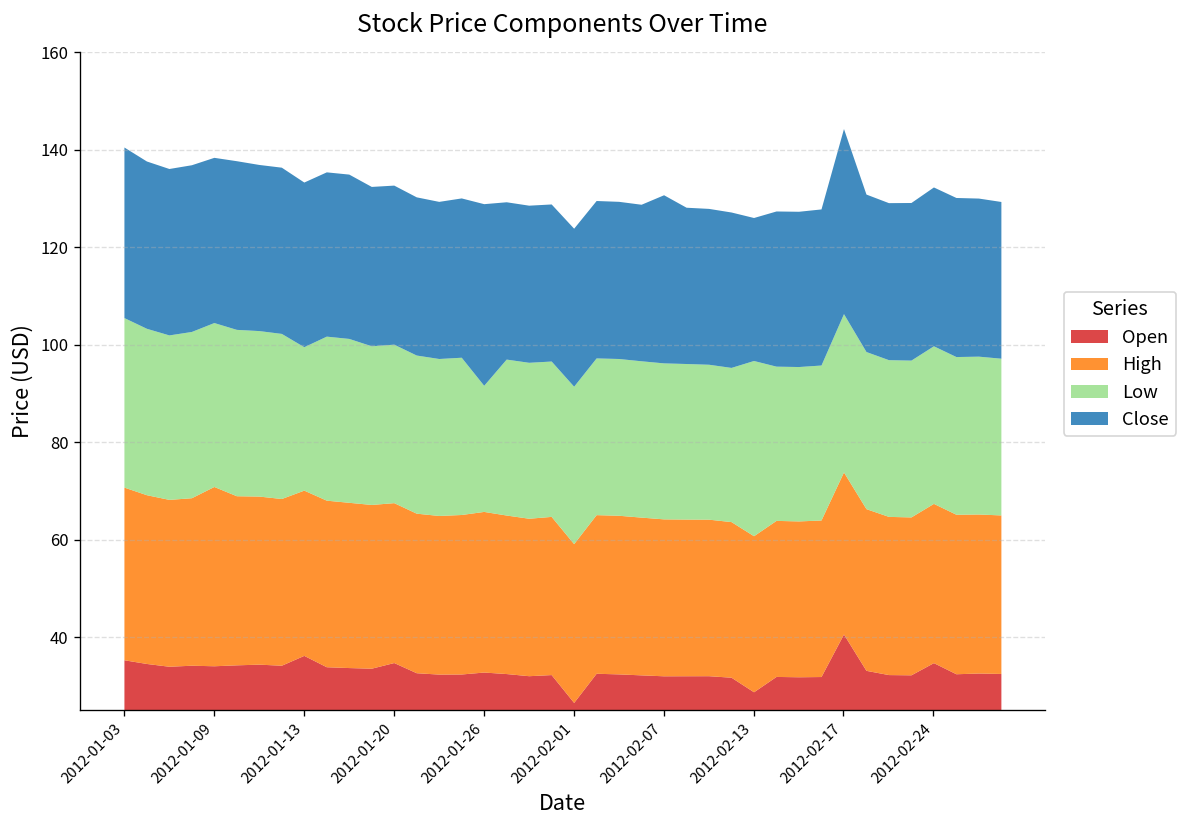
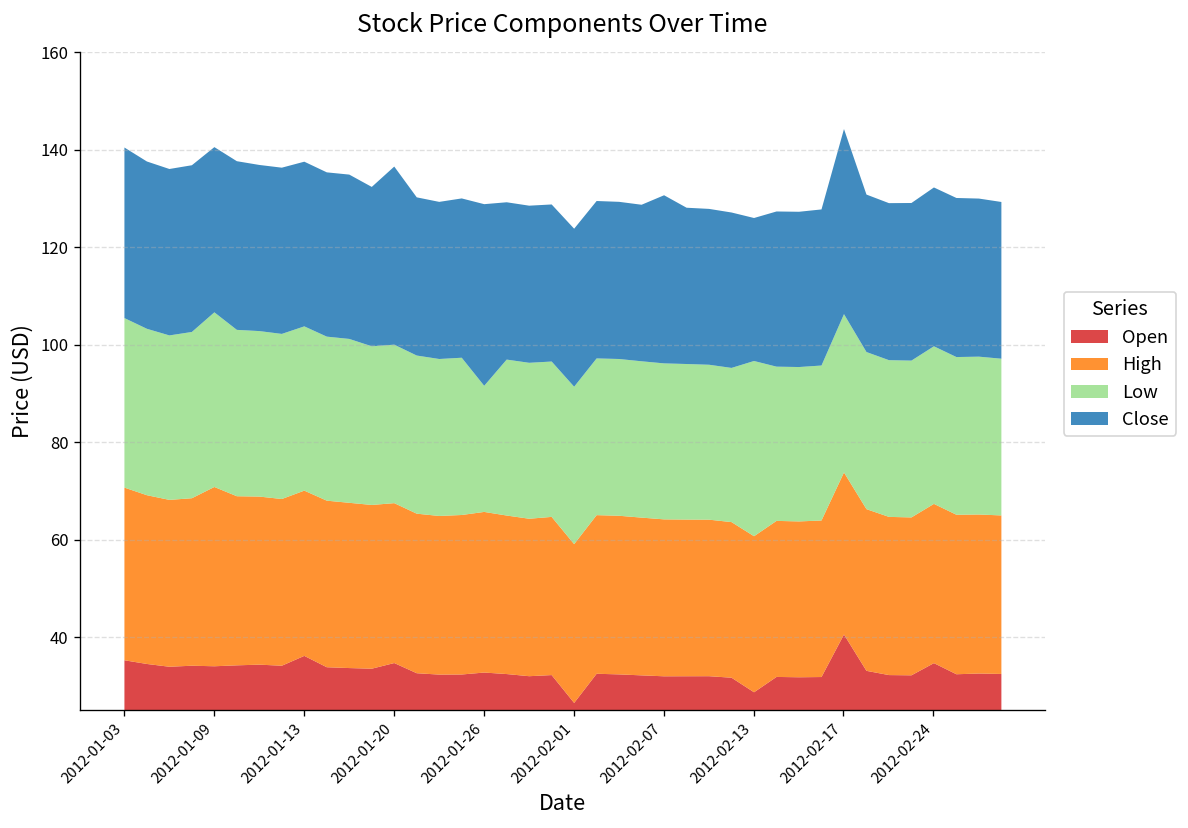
Low, 2012-01-09: 34 -> 36
Low, 2012-01-13: 29 -> 34
Close, 2012-01-20: 33 -> 37
